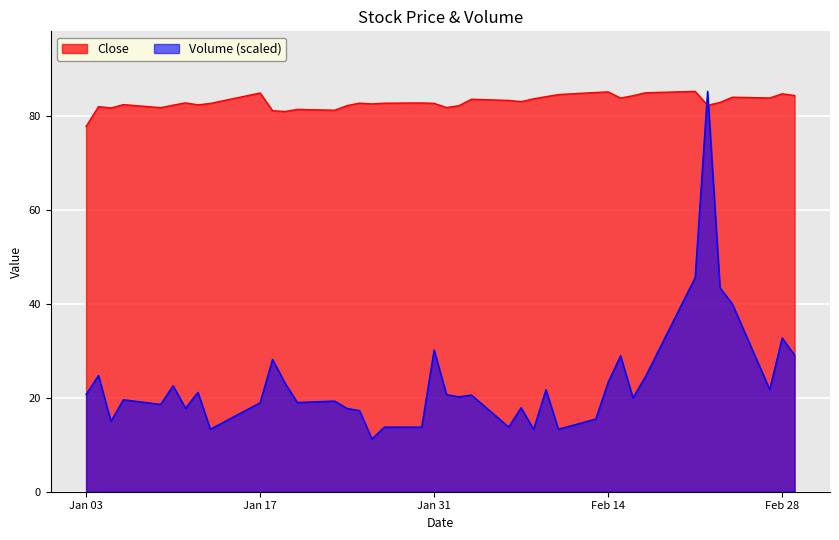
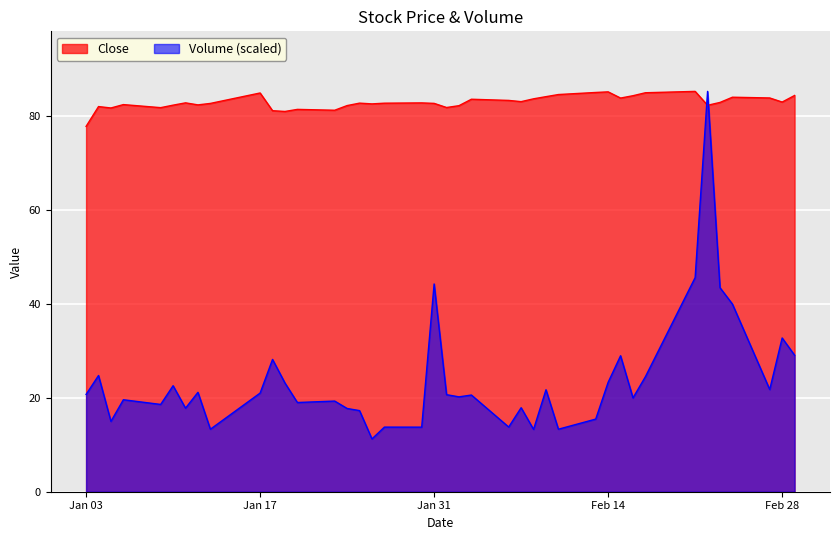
Volume (scaled), Jan 17: 19 -> 21
Volume (scaled), Jan 31: 30 -> 44
Close, Feb 28: 85 -> 83
